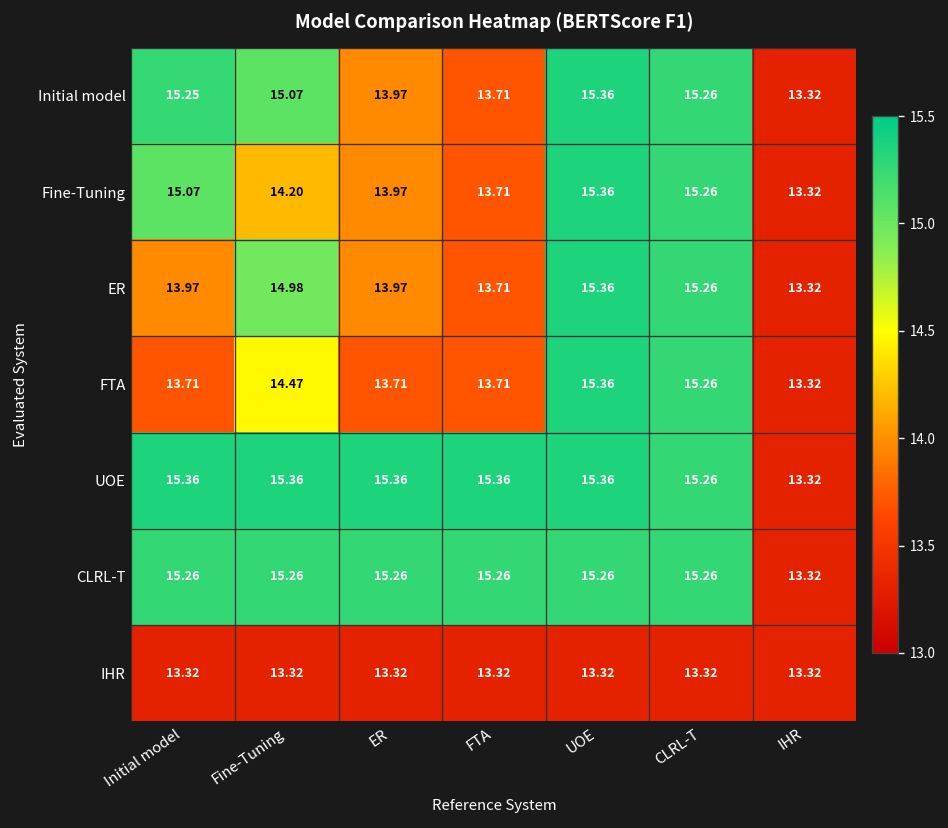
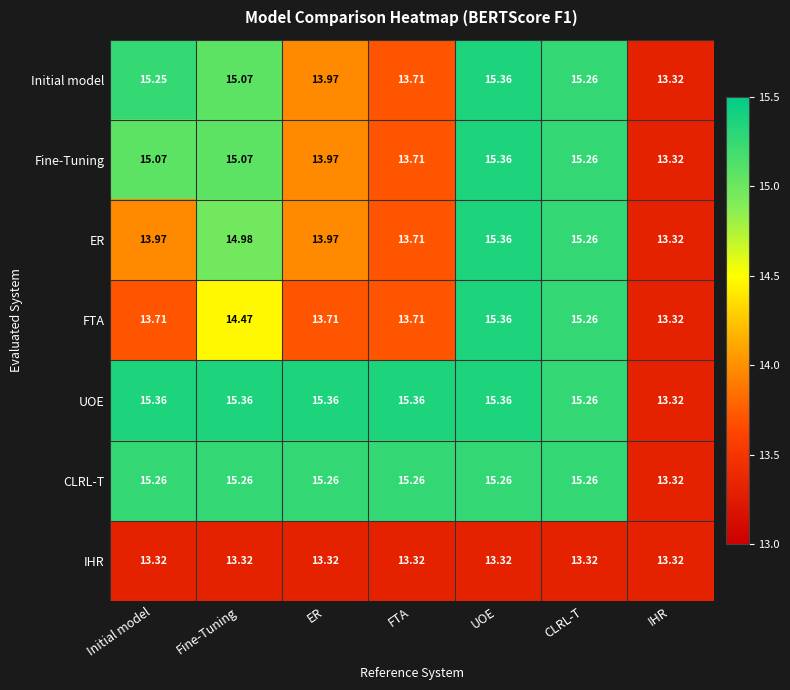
Fine-Tuning, Fine-Tuning: 14.20 -> 15.07
